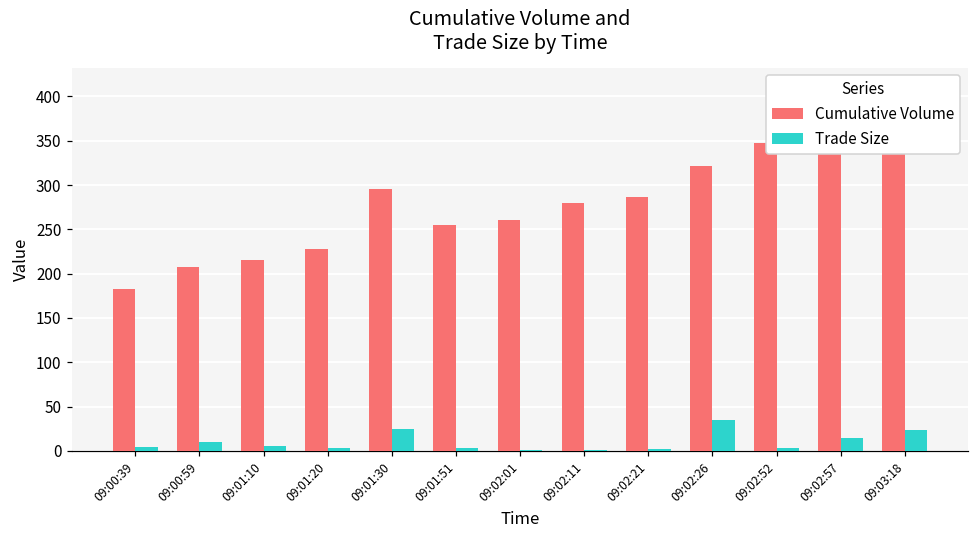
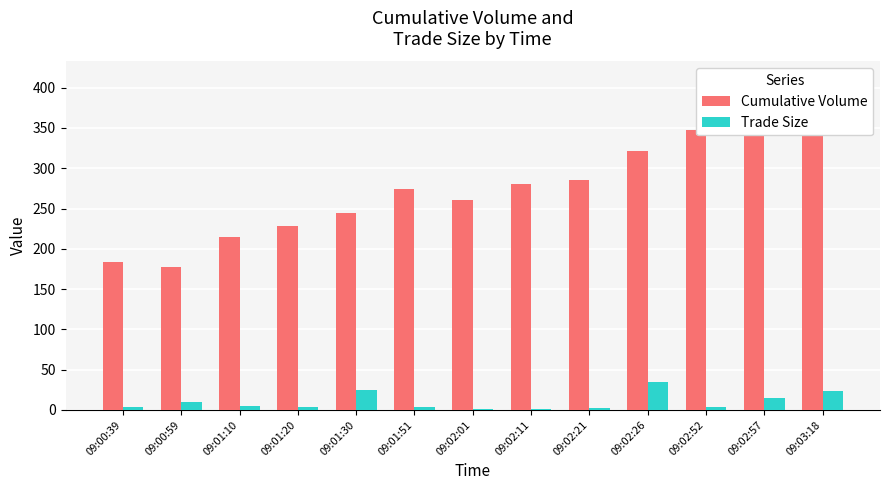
Cumulative Volume, 09:00:59: 210 -> 180
Cumulative Volume, 09:01:30: 300 -> 240
Cumulative Volume, 09:01:51: 260 -> 270
